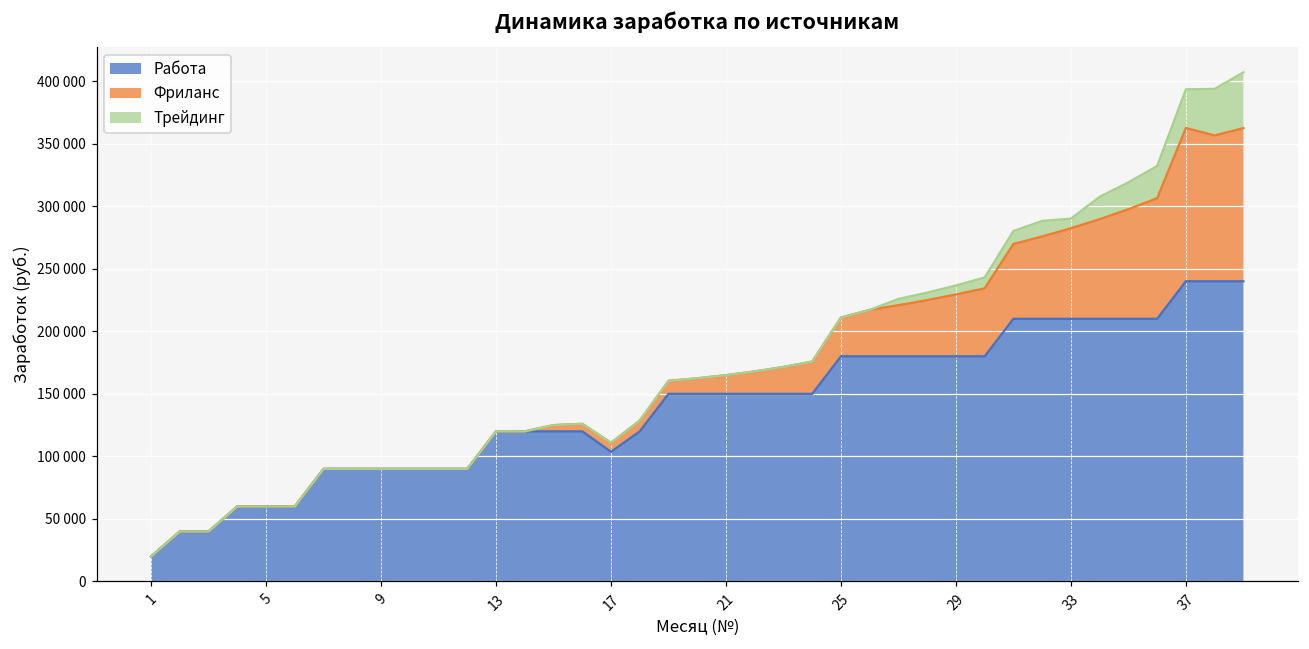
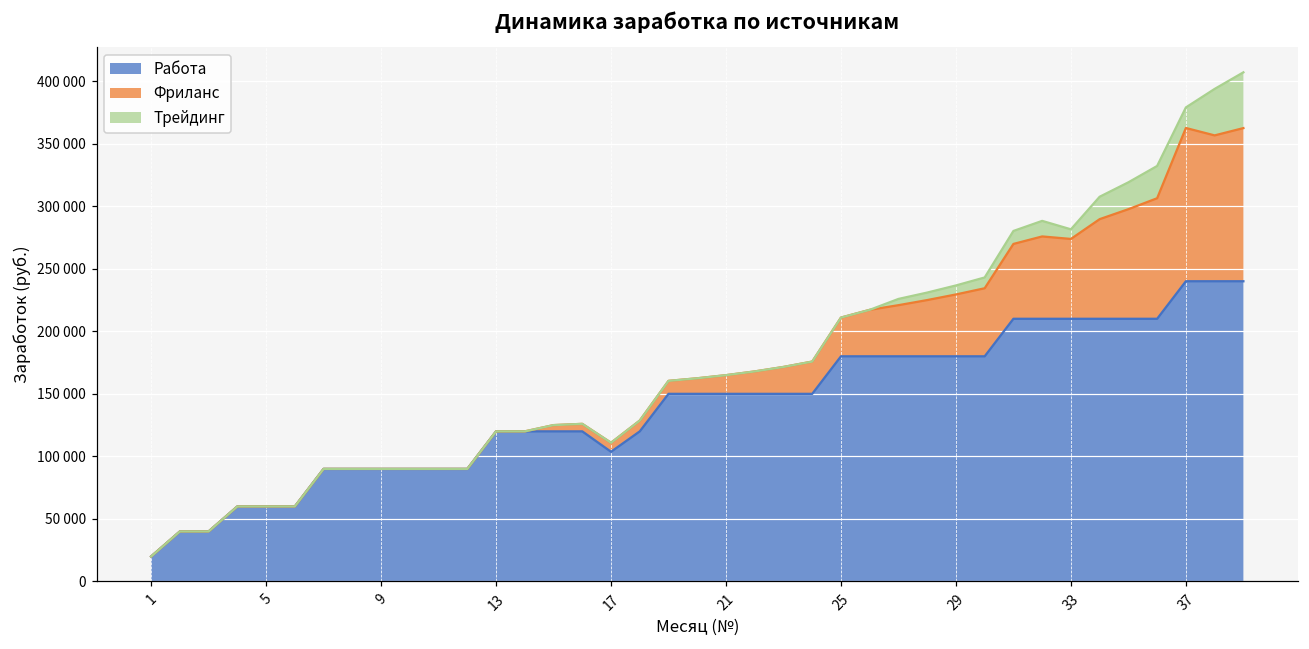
Фриланс, 33: 72000 -> 64000
Трейдинг, 37: 31000 -> 16000
